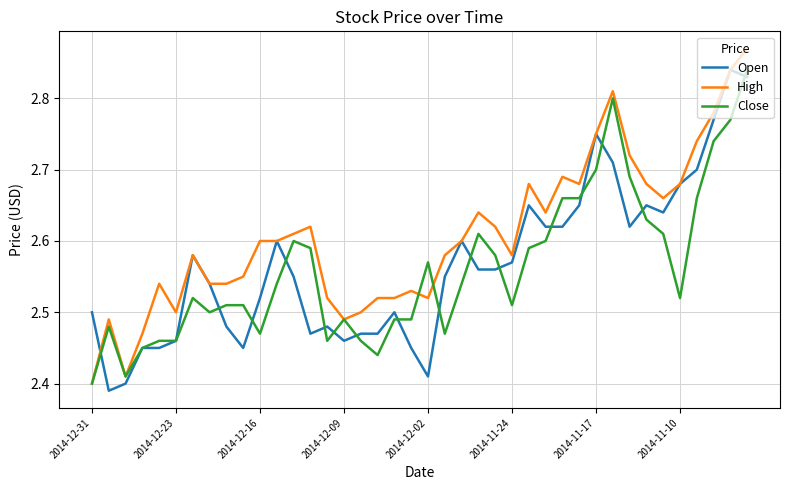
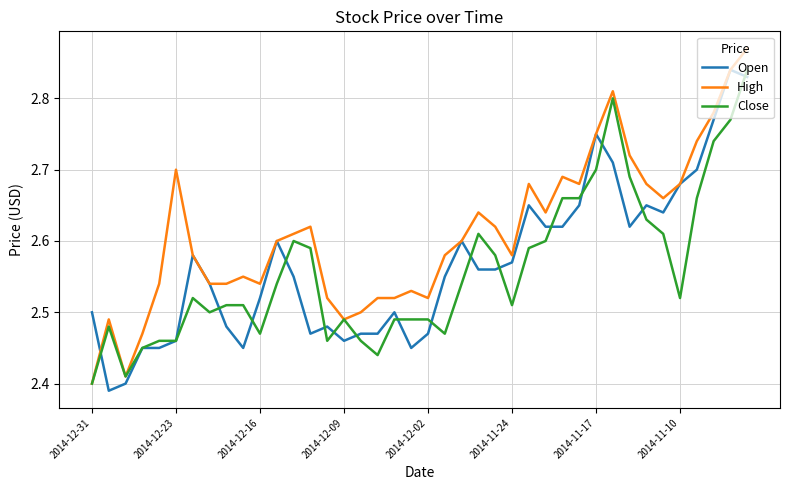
High, 2014-12-23: 2.5 -> 2.7
High, 2014-12-16: 2.60 -> 2.54
Open, 2014-12-02: 2.41 -> 2.47
Close, 2014-12-02: 2.57 -> 2.49
